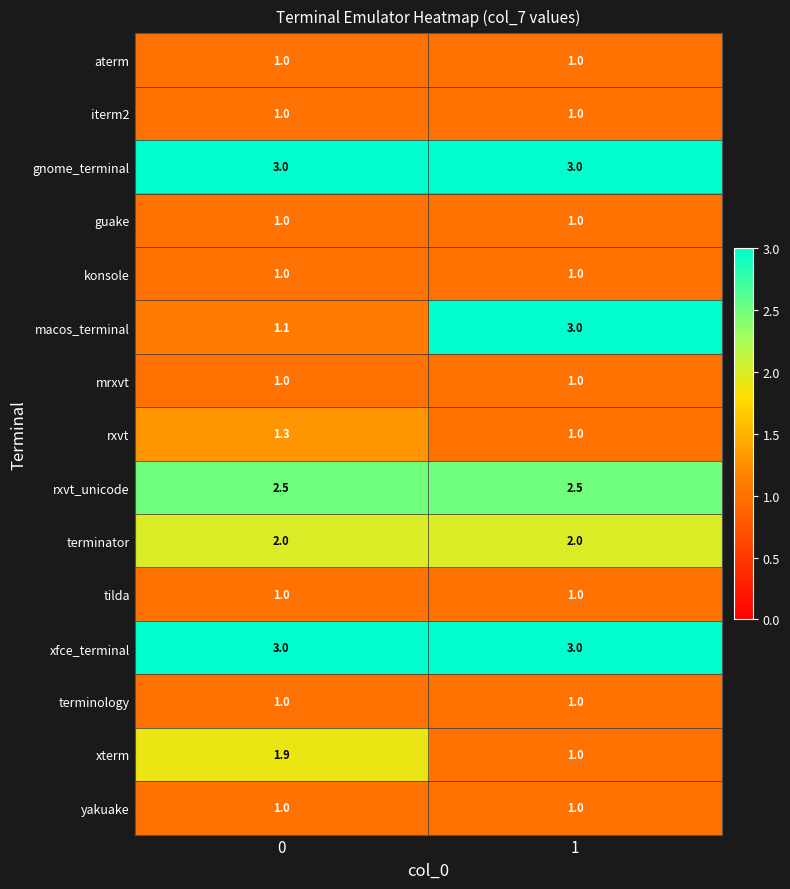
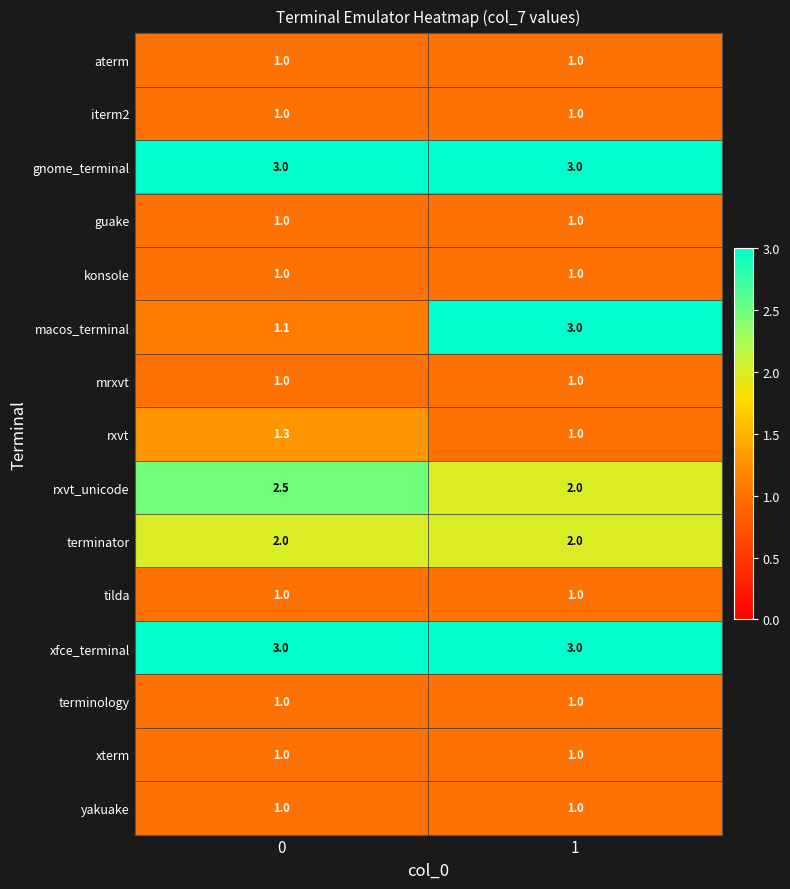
rxvt_unicode, 1: 2.5 -> 2.0
xterm, 0: 1.9 -> 1.0
